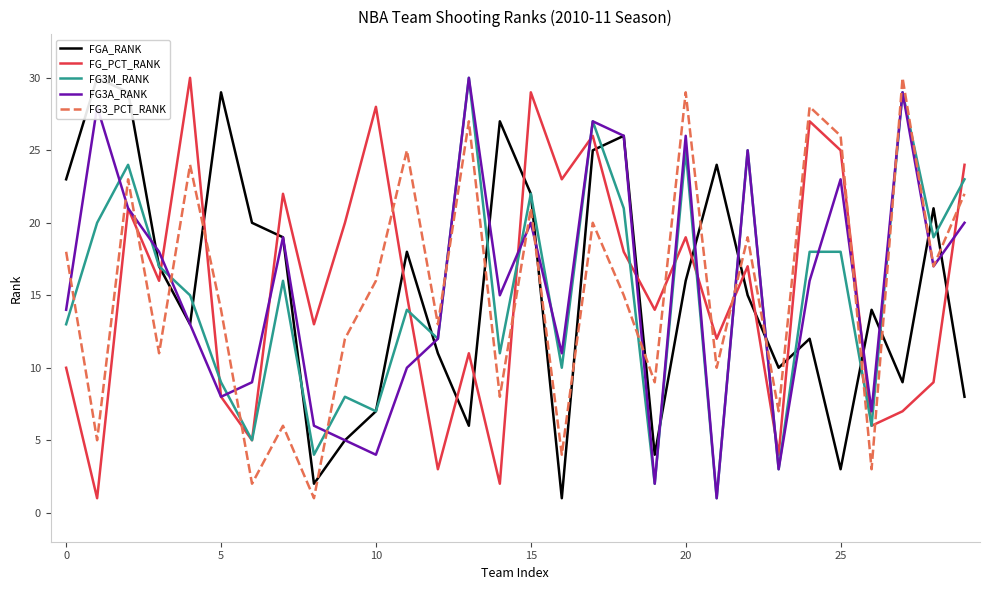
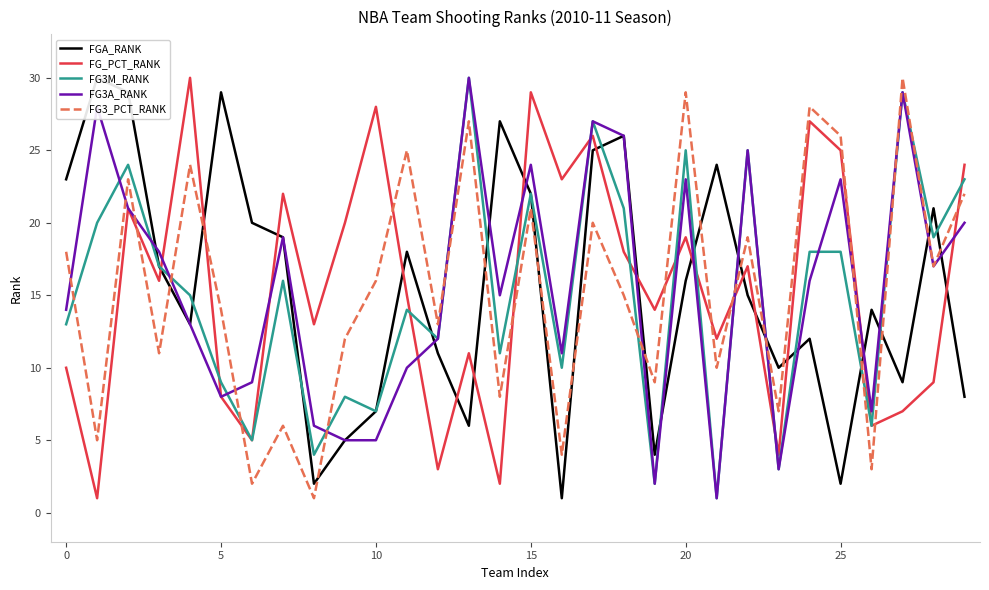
FG3A_RANK, 10: 4 -> 5
FG3A_RANK, 15: 20 -> 24
FG3A_RANK, 20: 26 -> 23
FGA_RANK, 25: 3 -> 2
